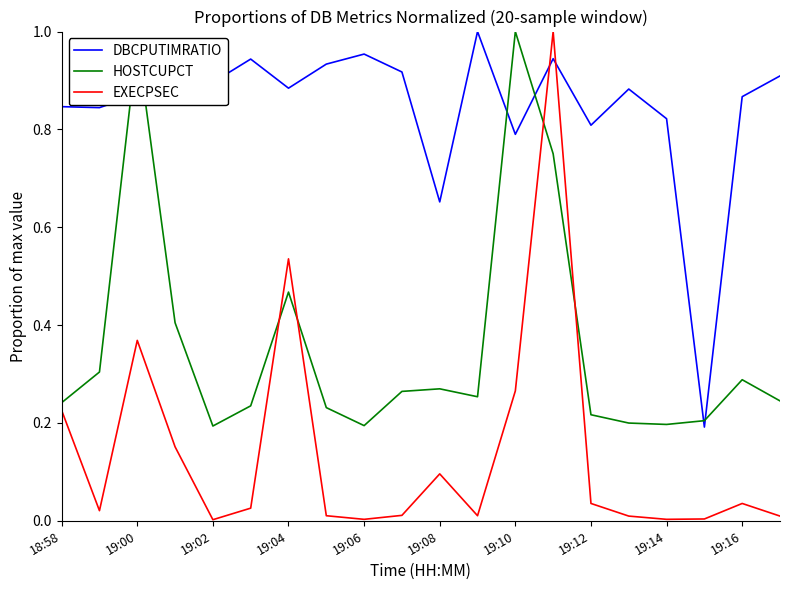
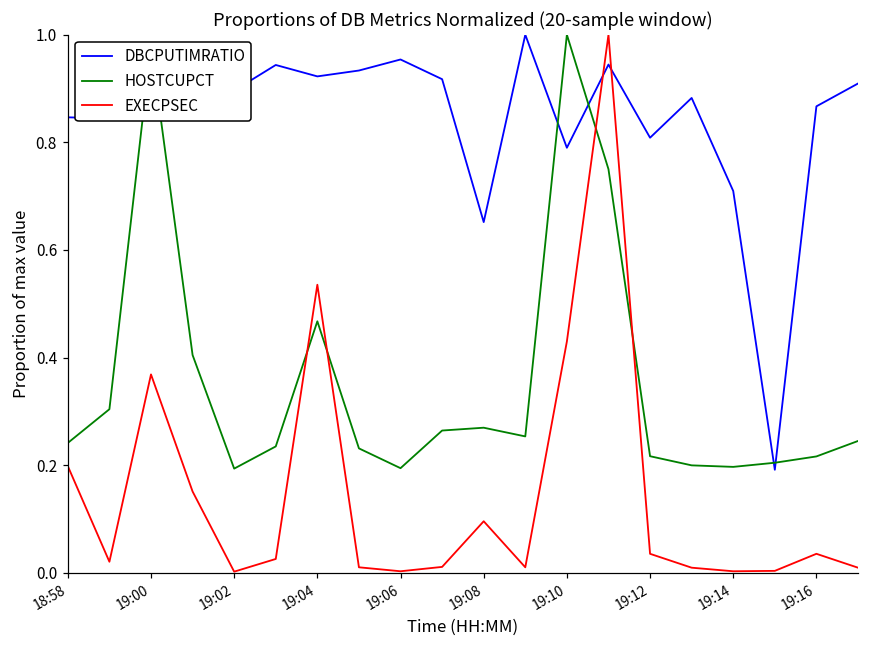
EXECPSEC, 18:58: 0.23 -> 0.20
DBCPUTIMRATIO, 19:04: 0.88 -> 0.92
EXECPSEC, 19:10: 0.27 -> 0.43
DBCPUTIMRATIO, 19:14: 0.82 -> 0.71
HOSTCUPCT, 19:16: 0.29 -> 0.22
